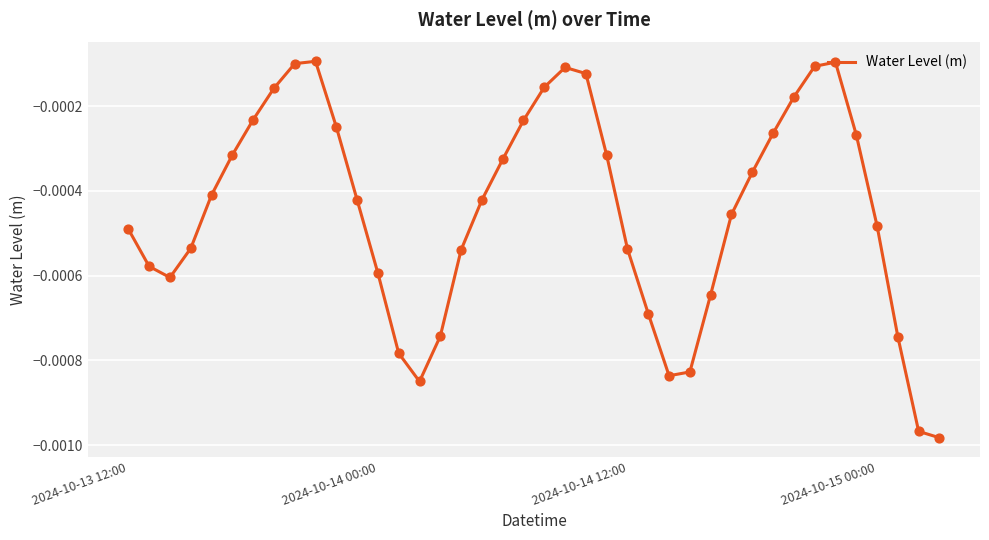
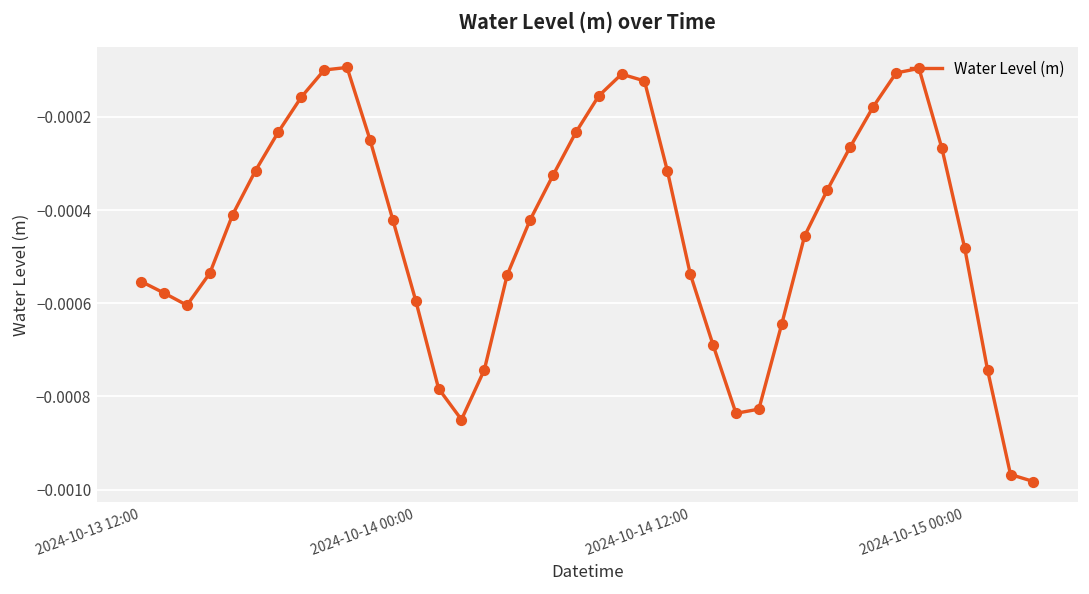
2024-10-13 12:00: -0.00049 -> -0.00055
